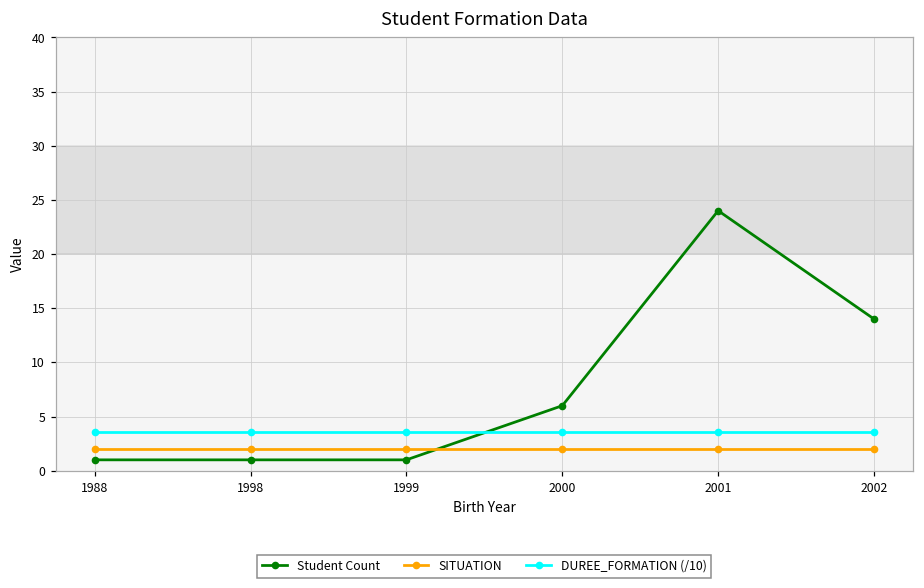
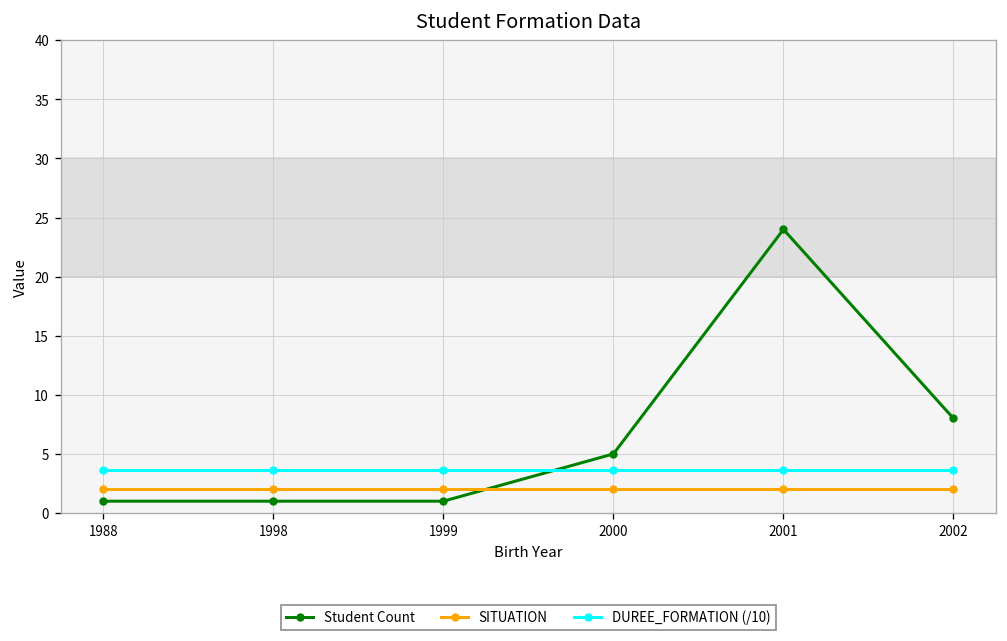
Student Count, 2000: 6 -> 5
Student Count, 2002: 14 -> 8
